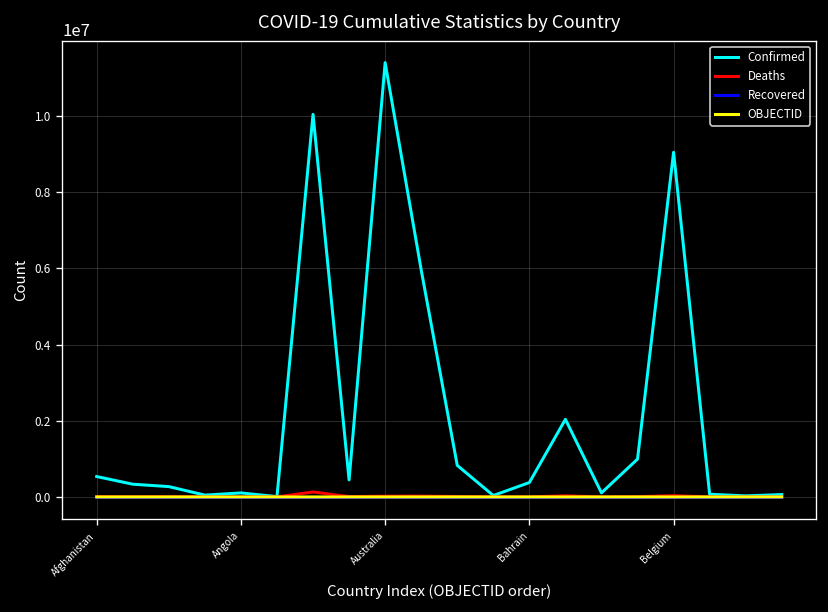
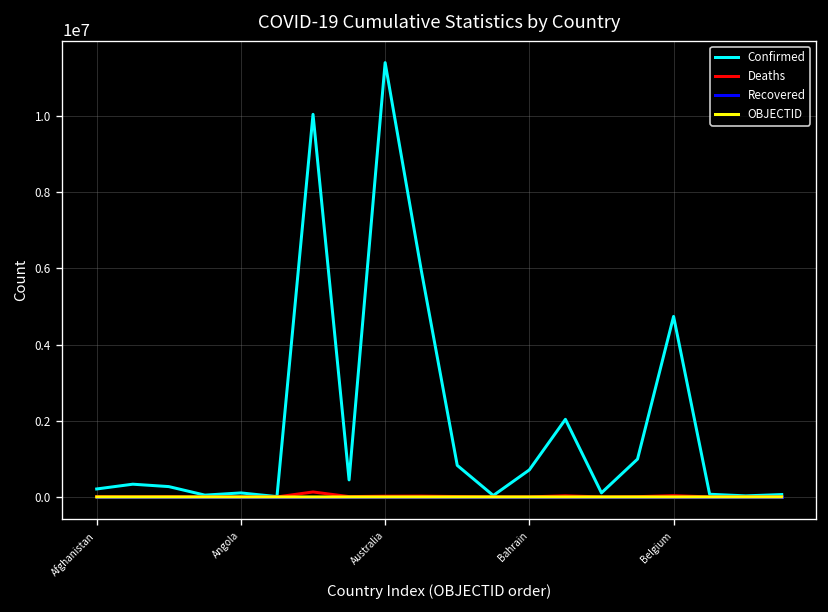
Confirmed, Afghanistan: 500000 -> 200000
Confirmed, Bahrain: 400000 -> 700000
Confirmed, Belgium: 9000000 -> 4700000
